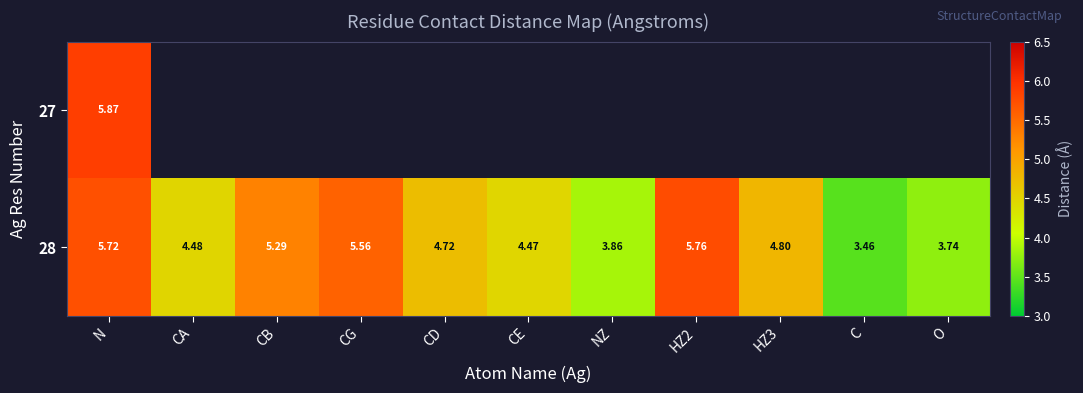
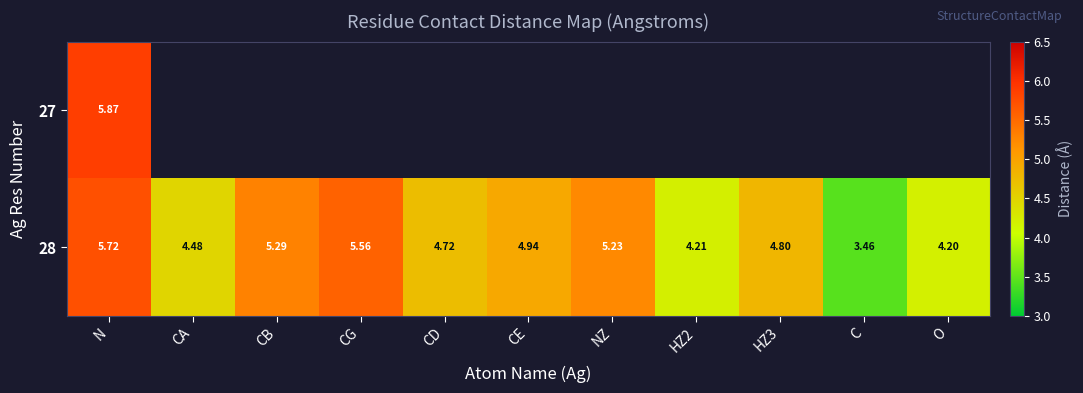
28, CE: 4.47 -> 4.94
28, NZ: 3.86 -> 5.23
28, HZ2: 5.76 -> 4.21
28, O: 3.74 -> 4.20
